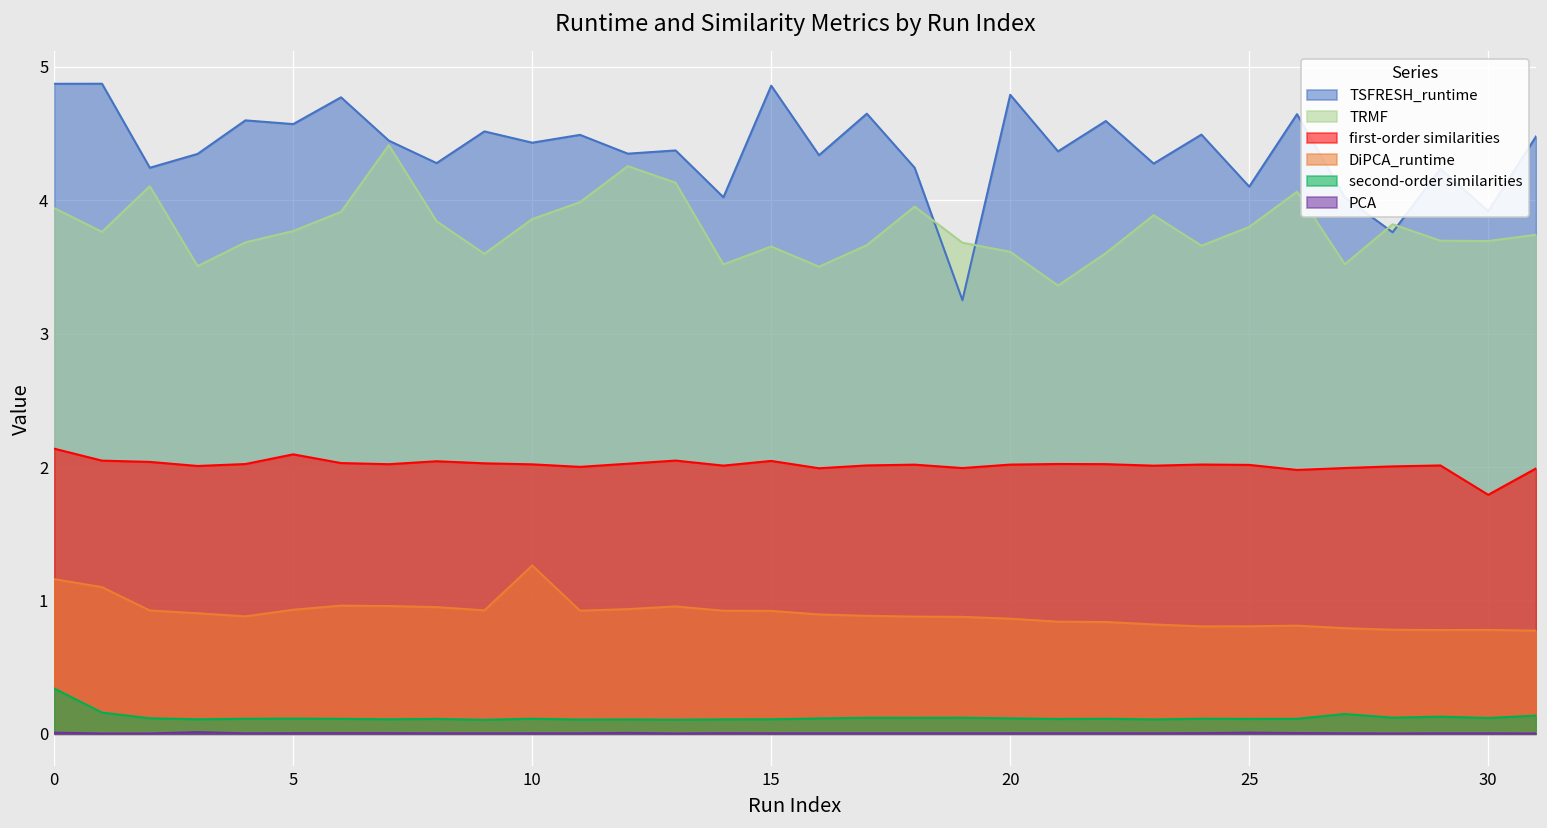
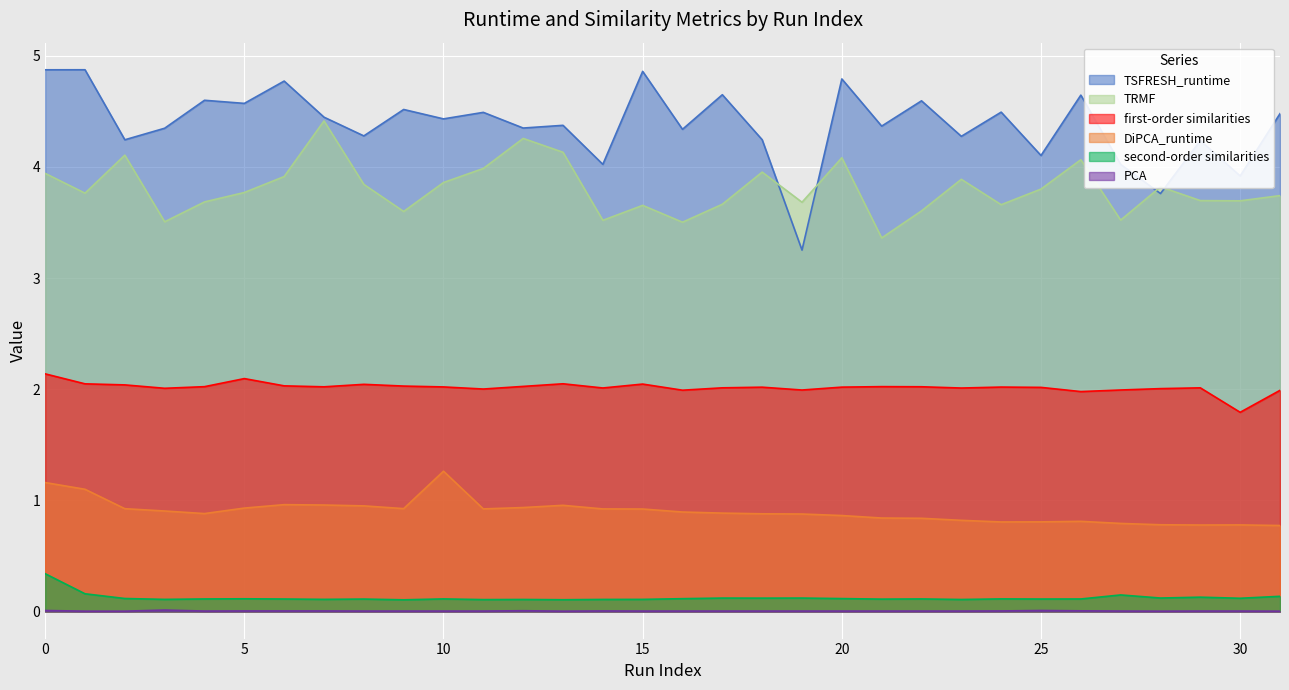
TRMF, 20: 3.61 -> 4.08
